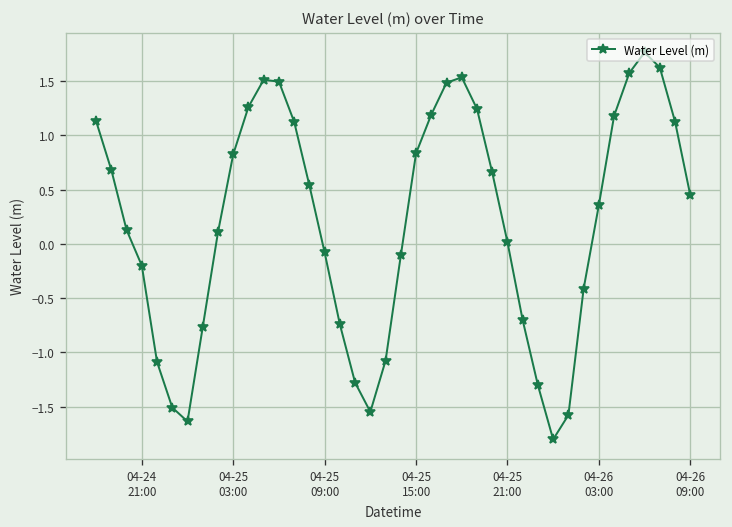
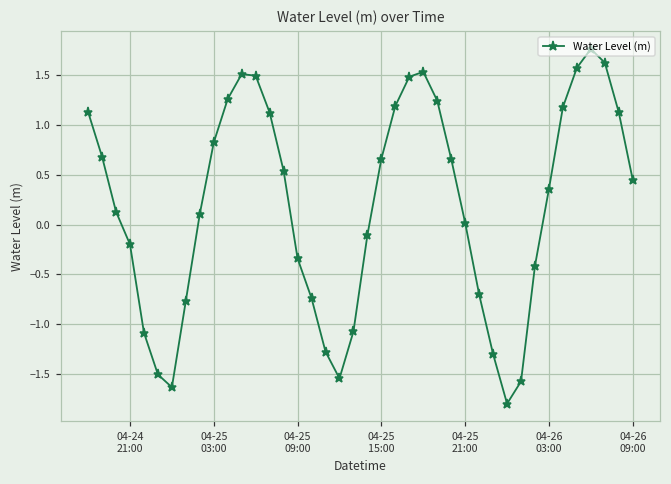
04-25 09:00: -0.1 -> -0.3
04-25 15:00: 0.8 -> 0.7
